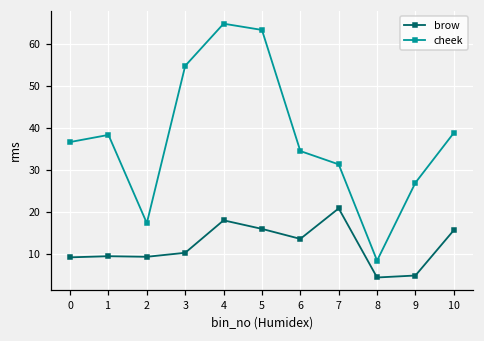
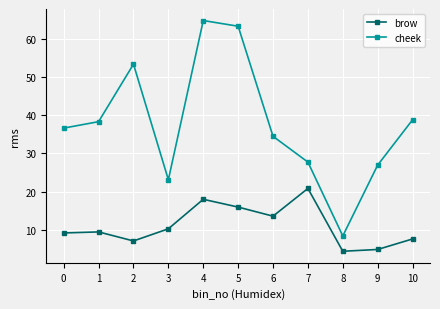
brow, 2: 9 -> 7
cheek, 2: 17 -> 53
cheek, 3: 55 -> 23
cheek, 7: 31 -> 28
brow, 10: 16 -> 8
